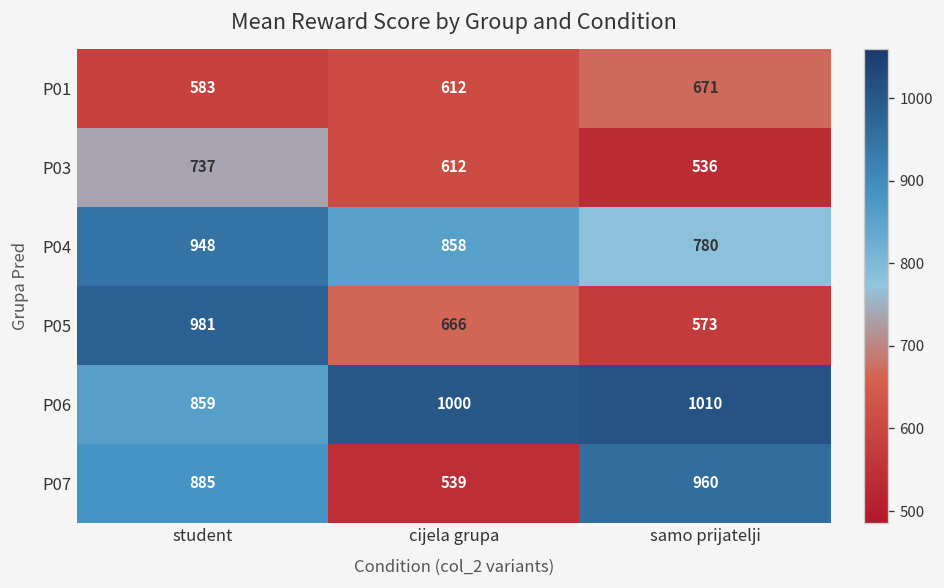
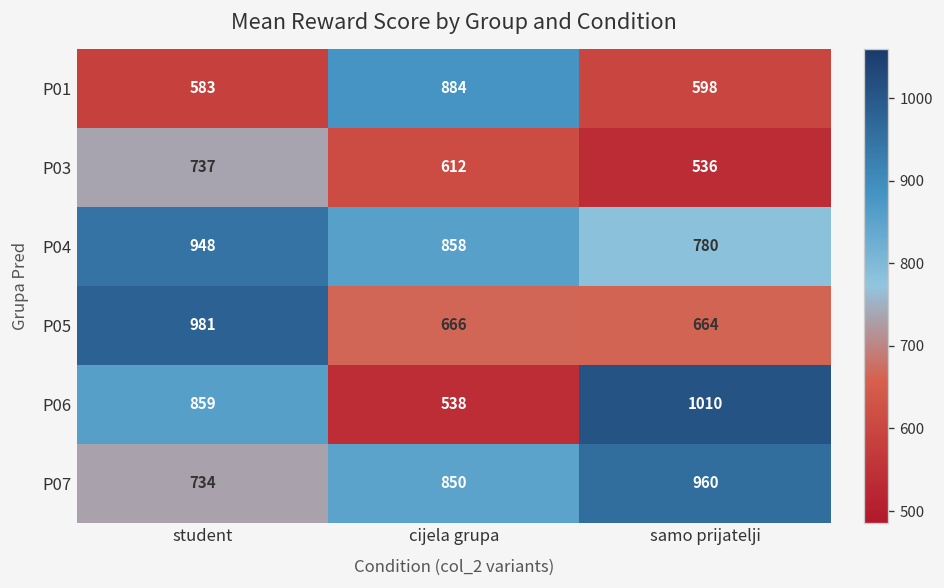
P01, cijela grupa: 612 -> 884
P01, samo prijatelji: 671 -> 598
P05, samo prijatelji: 573 -> 664
P06, cijela grupa: 1000 -> 538
P07, student: 885 -> 734
P07, cijela grupa: 539 -> 850
